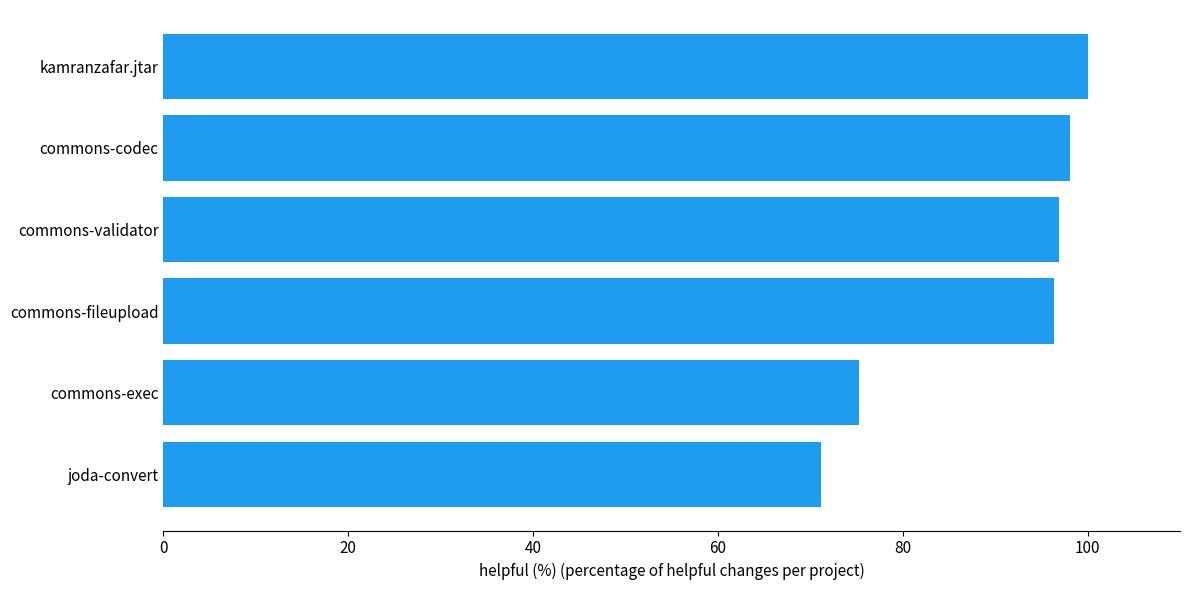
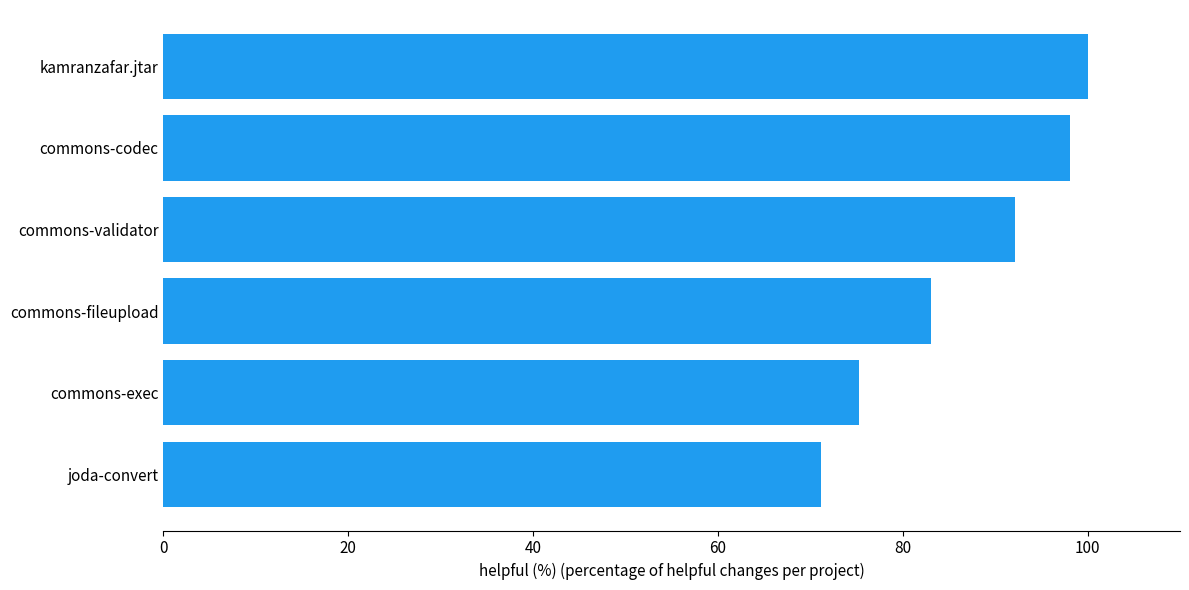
commons-validator: 97 -> 92
commons-fileupload: 96 -> 83
